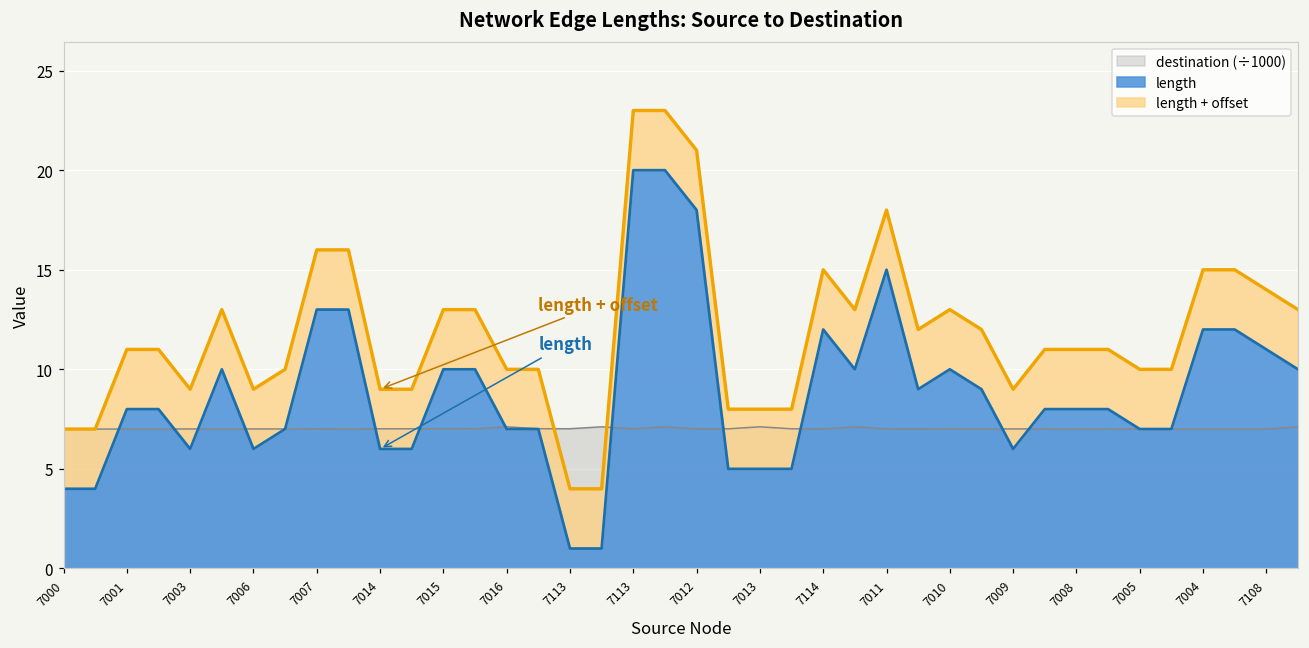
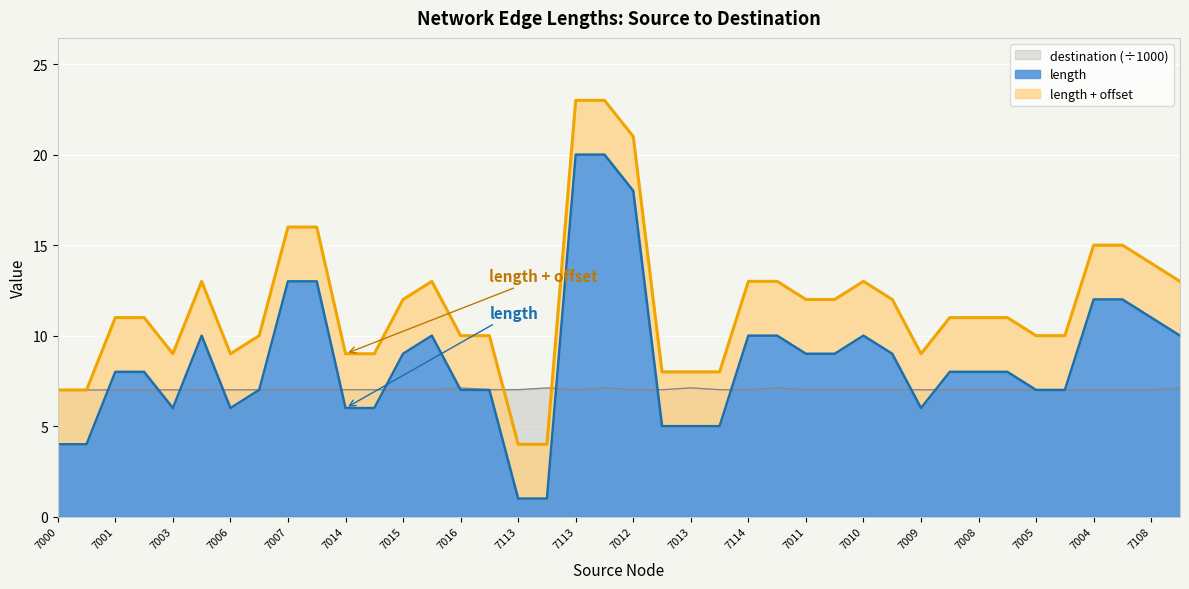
length, 7015: 10 -> 9
length, 7114: 12 -> 10
length, 7011: 15 -> 9
